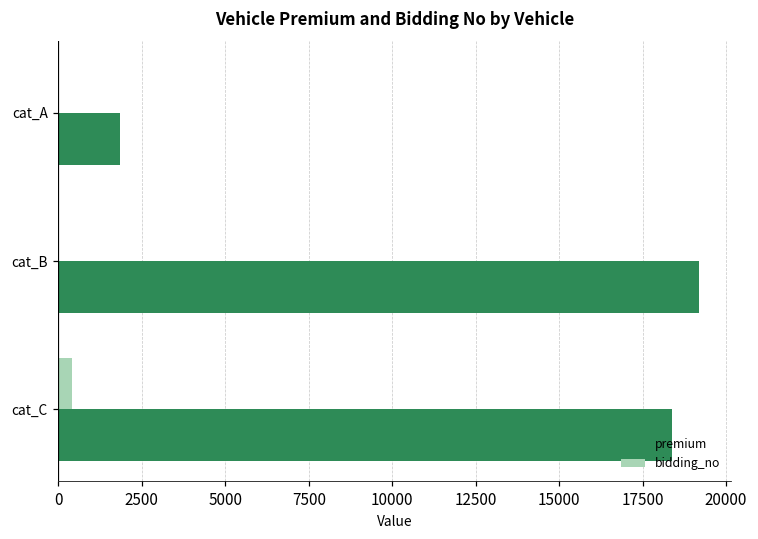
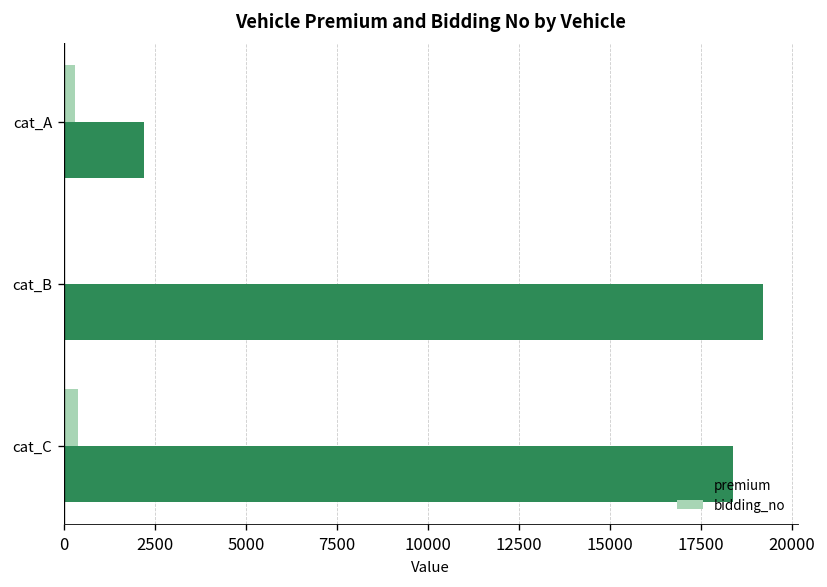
bidding_no, cat_A: 0 -> 300
premium, cat_A: 1900 -> 2200
